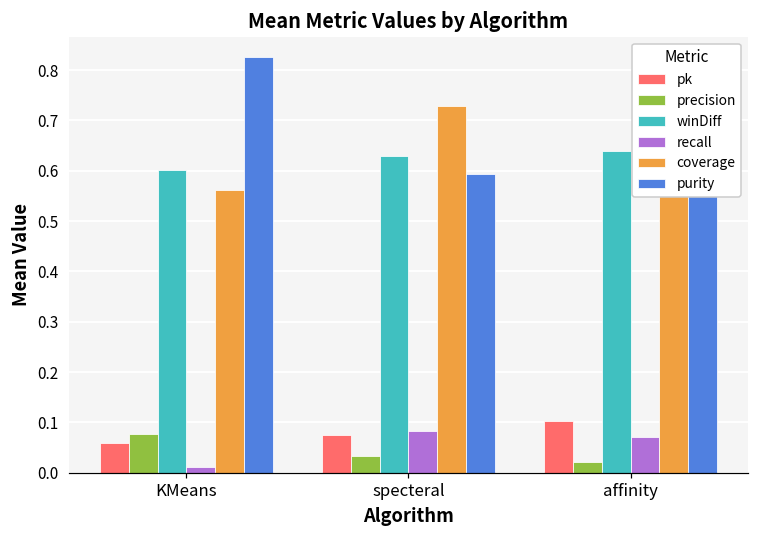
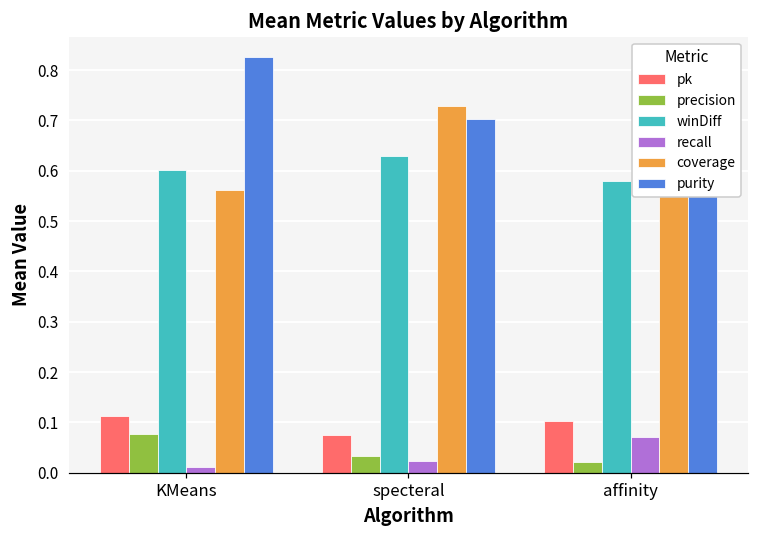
pk, KMeans: 0.06 -> 0.11
recall, specteral: 0.08 -> 0.02
purity, specteral: 0.59 -> 0.70
winDiff, affinity: 0.64 -> 0.58
